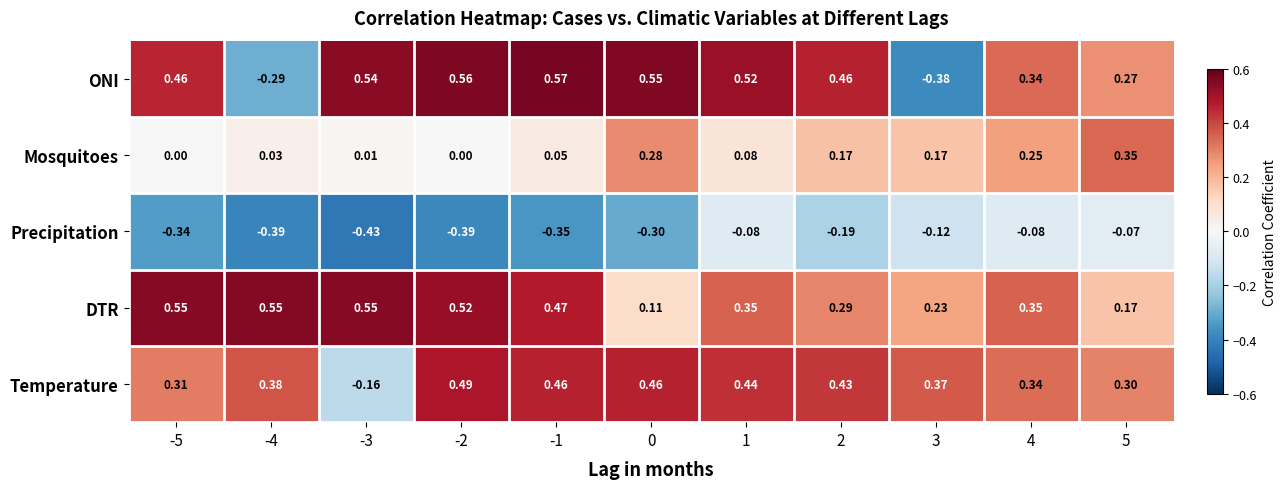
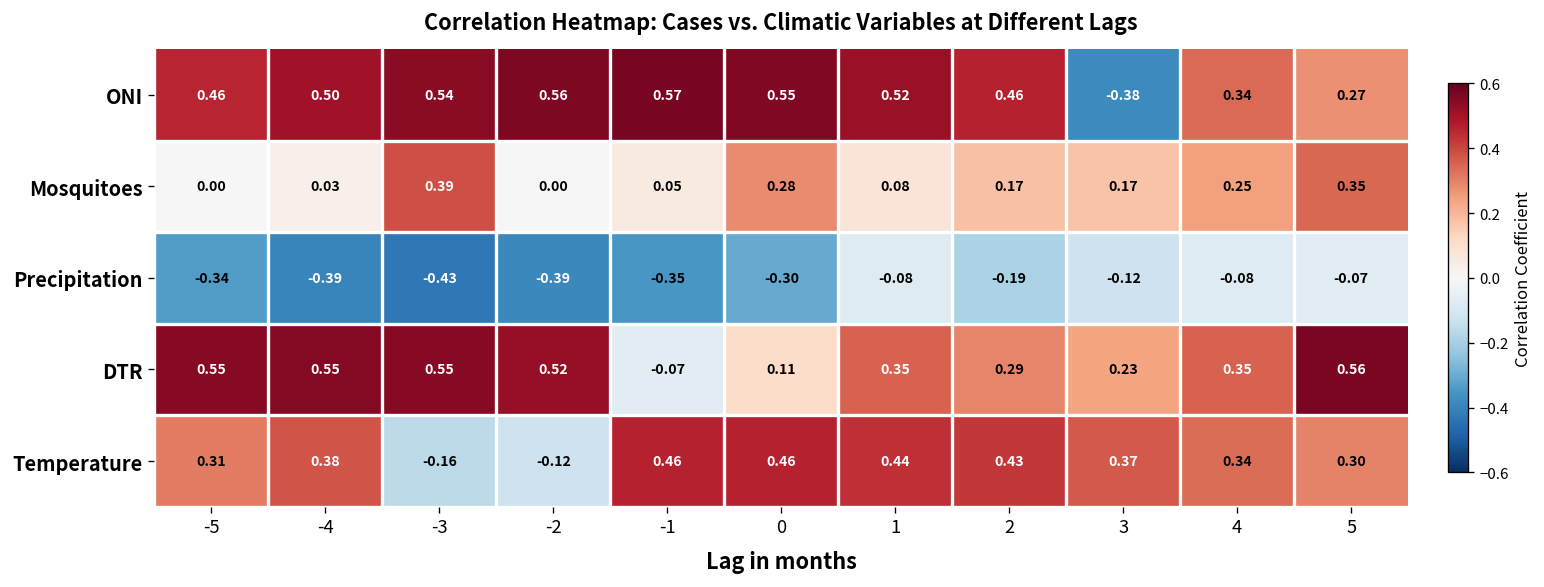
ONI, -4: -0.29 -> 0.50
Mosquitoes, -3: 0.01 -> 0.39
DTR, -1: 0.47 -> -0.07
DTR, 5: 0.17 -> 0.56
Temperature, -2: 0.49 -> -0.12
